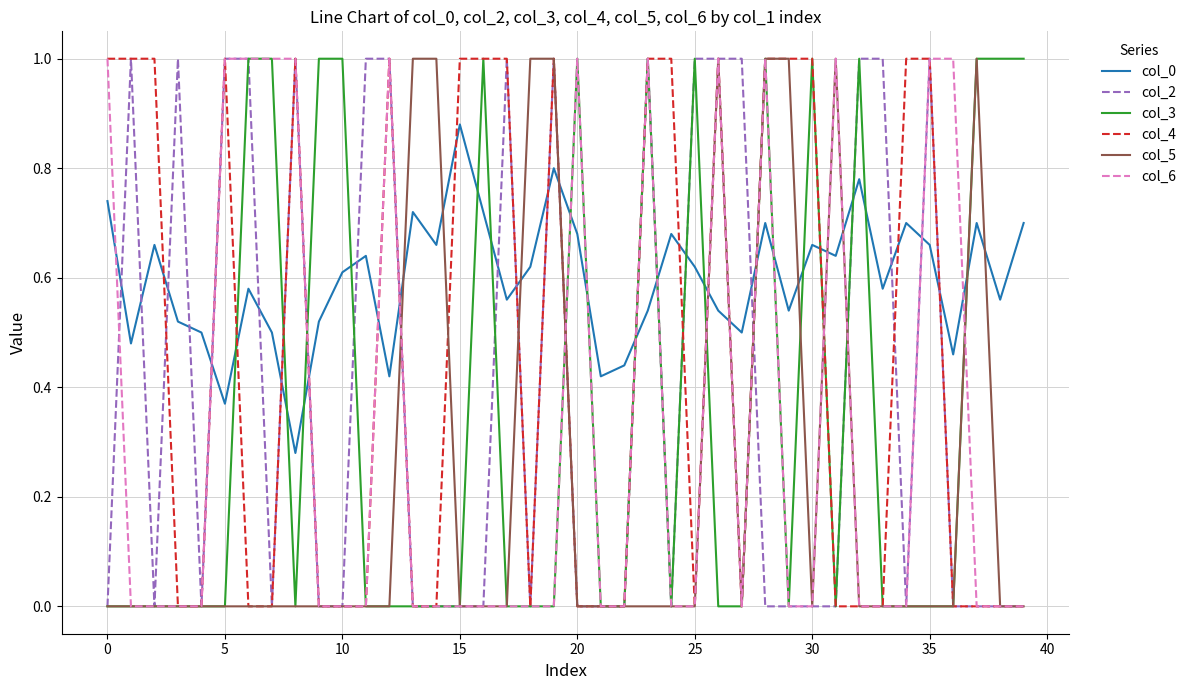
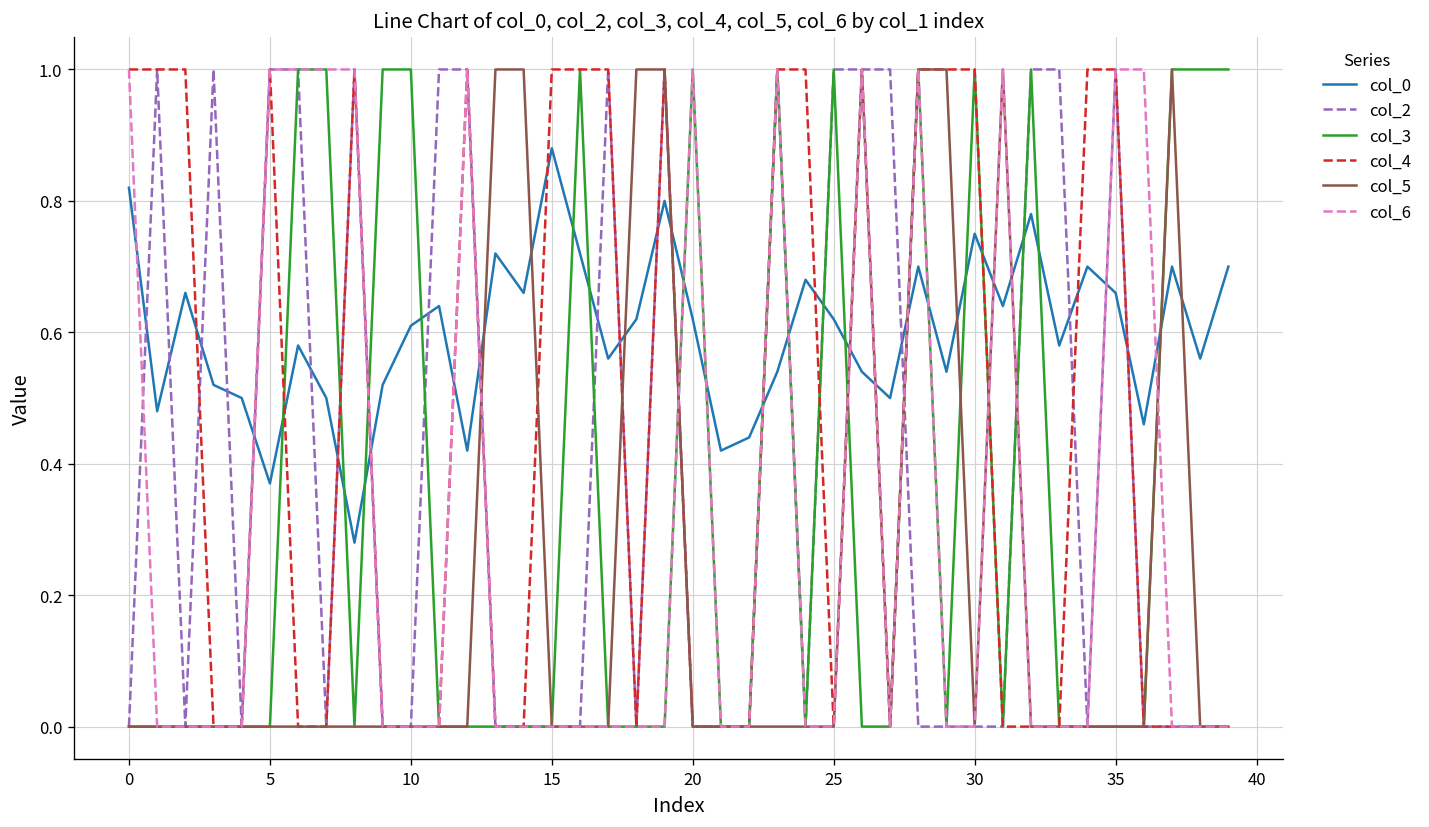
col_0, 0: 0.74 -> 0.82
col_0, 20: 0.68 -> 0.62
col_0, 30: 0.66 -> 0.75
